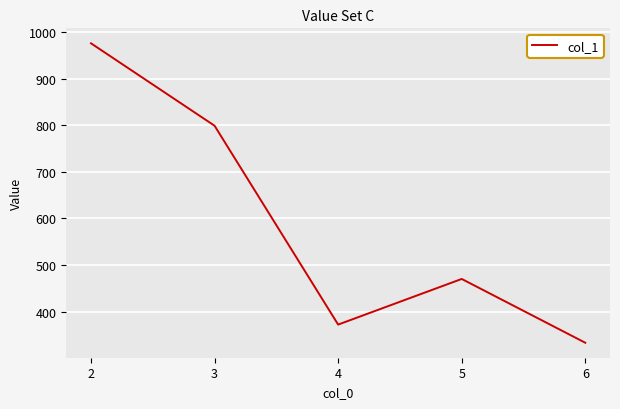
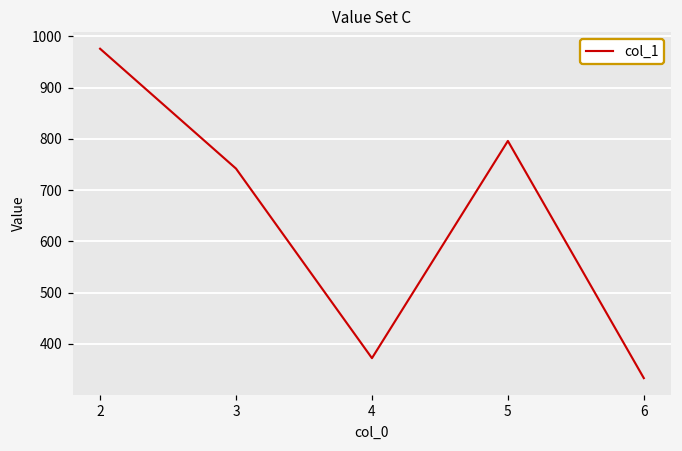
3: 800 -> 740
5: 470 -> 800
